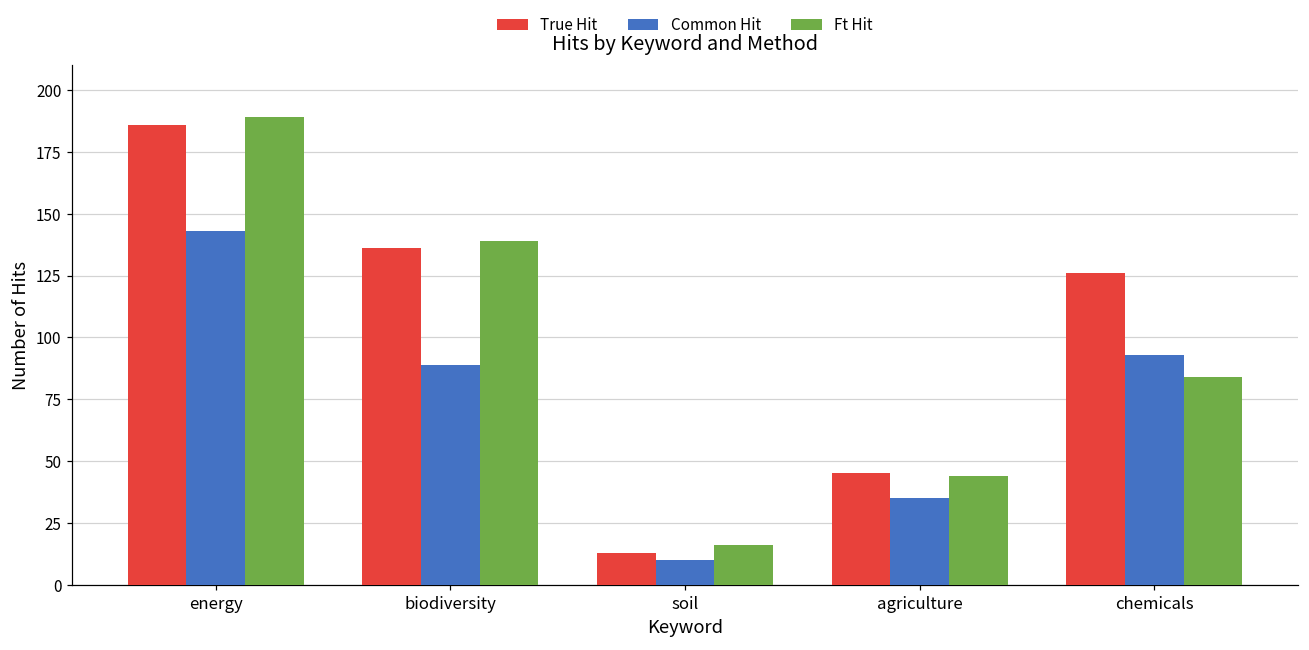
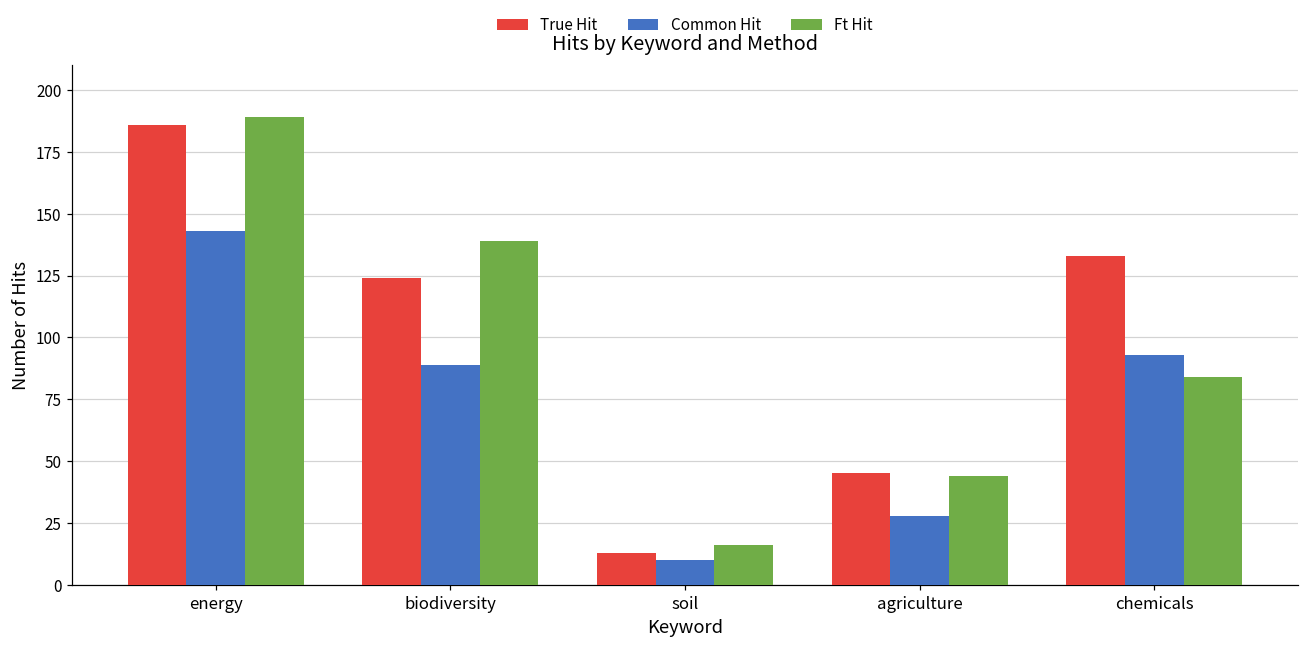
True Hit, biodiversity: 136 -> 124
Common Hit, agriculture: 35 -> 28
True Hit, chemicals: 126 -> 133
